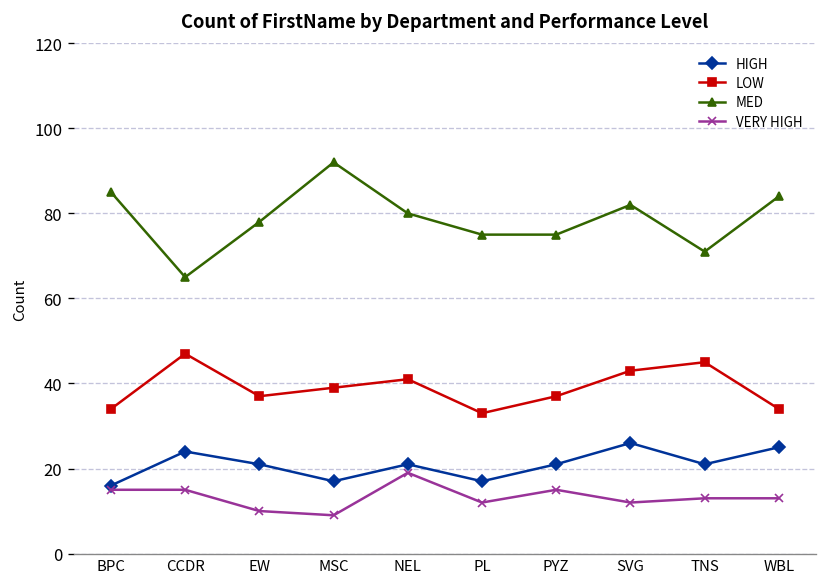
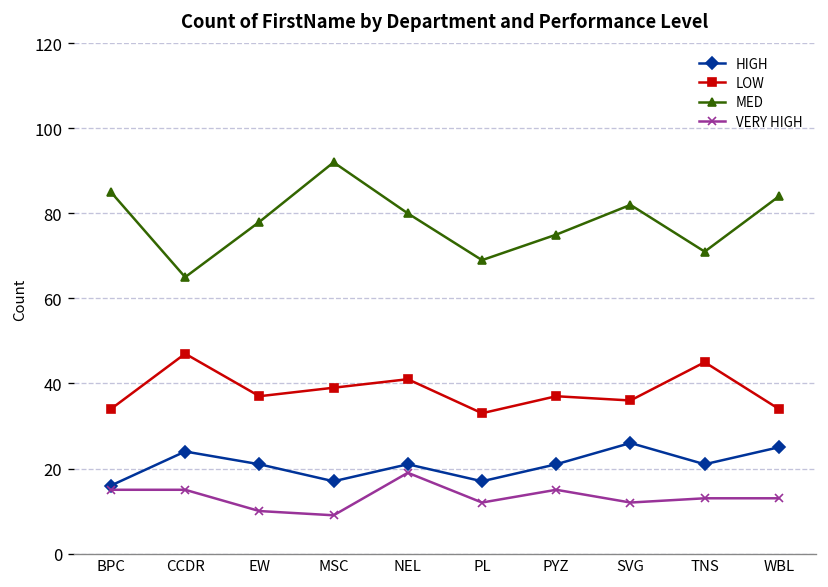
MED, PL: 75 -> 69
LOW, SVG: 43 -> 36
